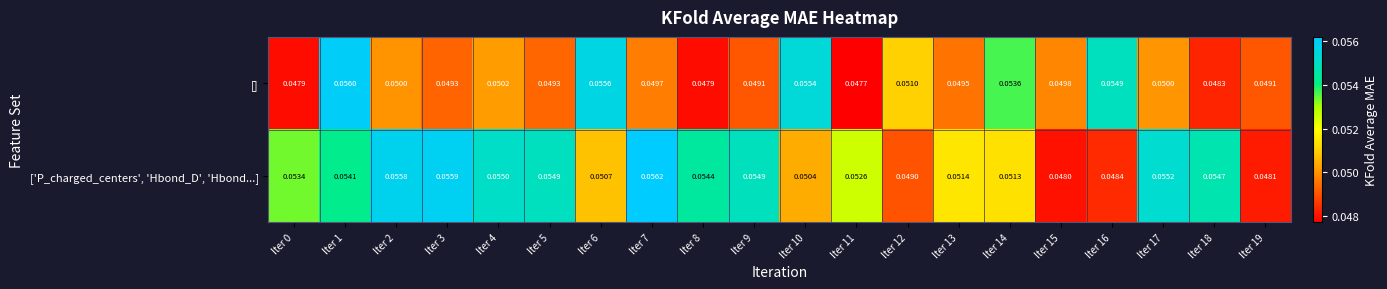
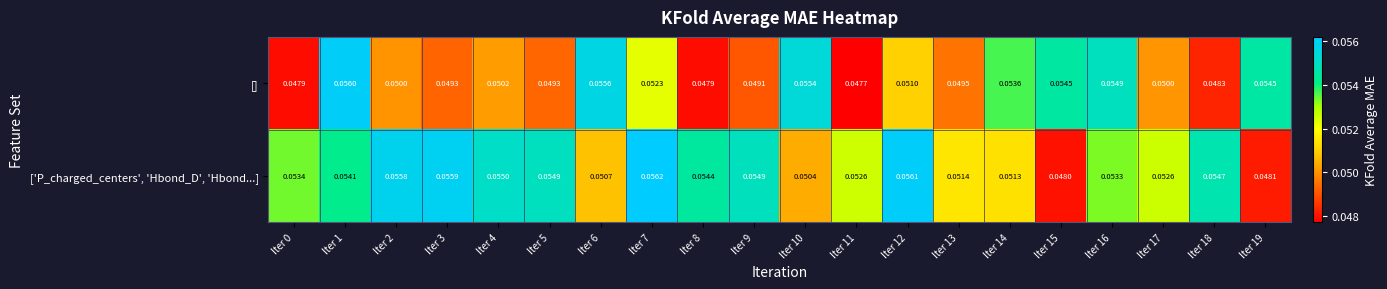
[], Iter 7: 0.0497 -> 0.0523
[], Iter 15: 0.0498 -> 0.0545
[], Iter 19: 0.0491 -> 0.0545
['P_charged_centers', 'Hbond_D', 'Hbond...], Iter 12: 0.0490 -> 0.0561
['P_charged_centers', 'Hbond_D', 'Hbond...], Iter 16: 0.0484 -> 0.0533
['P_charged_centers', 'Hbond_D', 'Hbond...], Iter 17: 0.0552 -> 0.0526
